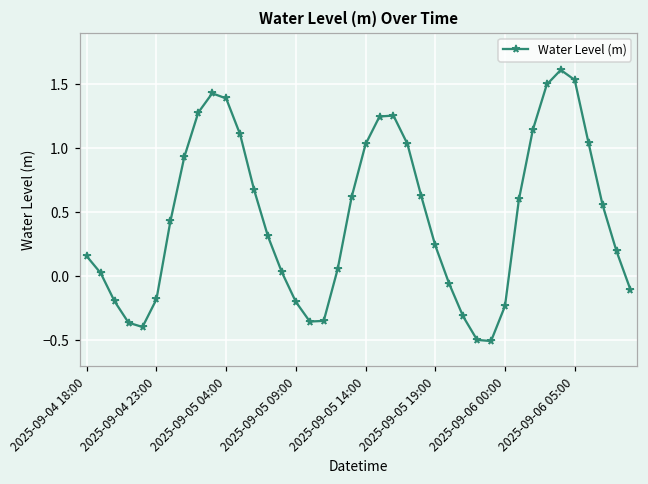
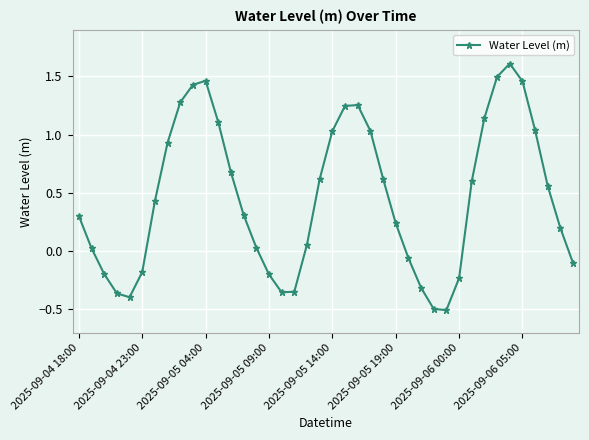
2025-09-04 18:00: 0.16 -> 0.30
2025-09-05 04:00: 1.39 -> 1.46
2025-09-06 05:00: 1.53 -> 1.46
